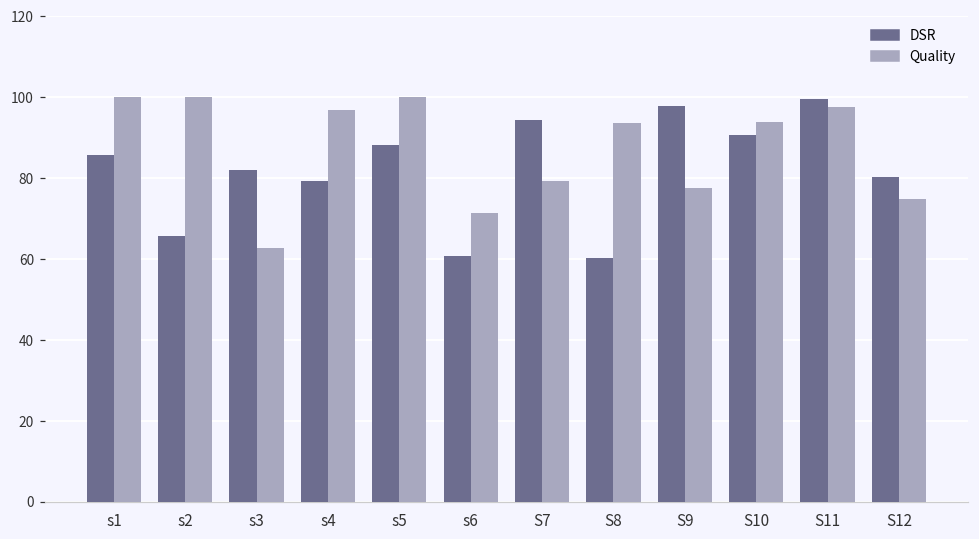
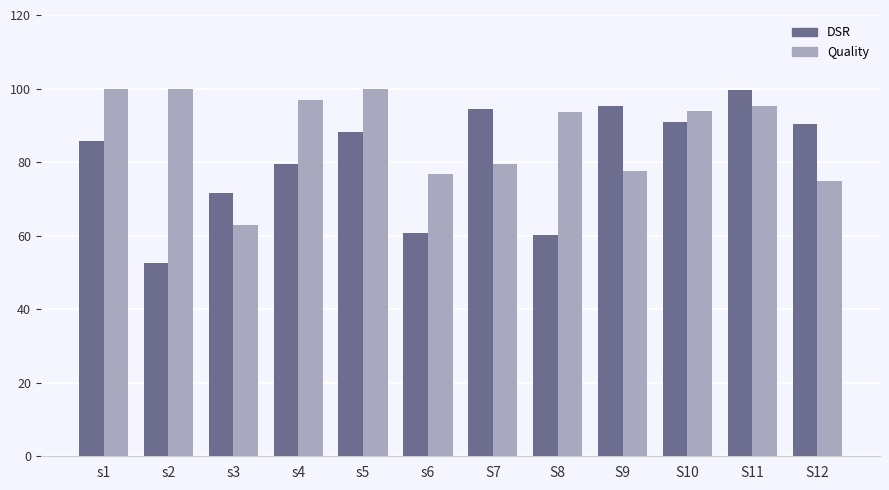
DSR, s2: 66 -> 53
DSR, s3: 82 -> 72
Quality, s6: 71 -> 77
DSR, S9: 98 -> 95
Quality, S11: 98 -> 95
DSR, S12: 80 -> 90
